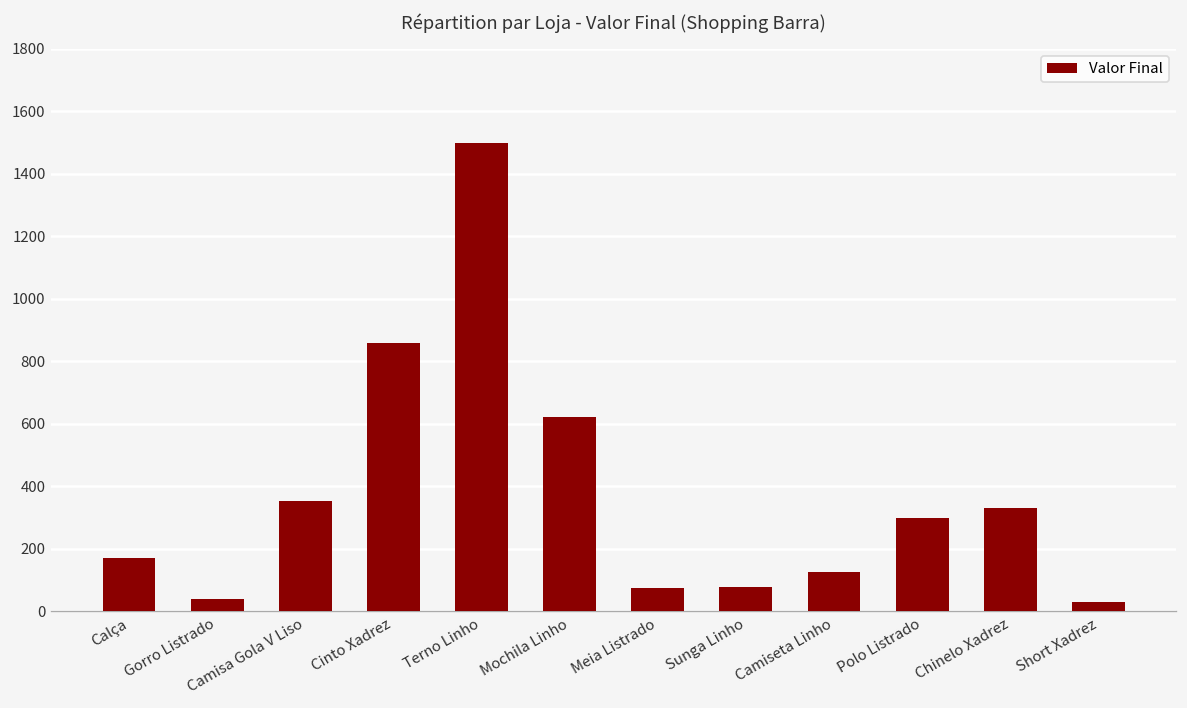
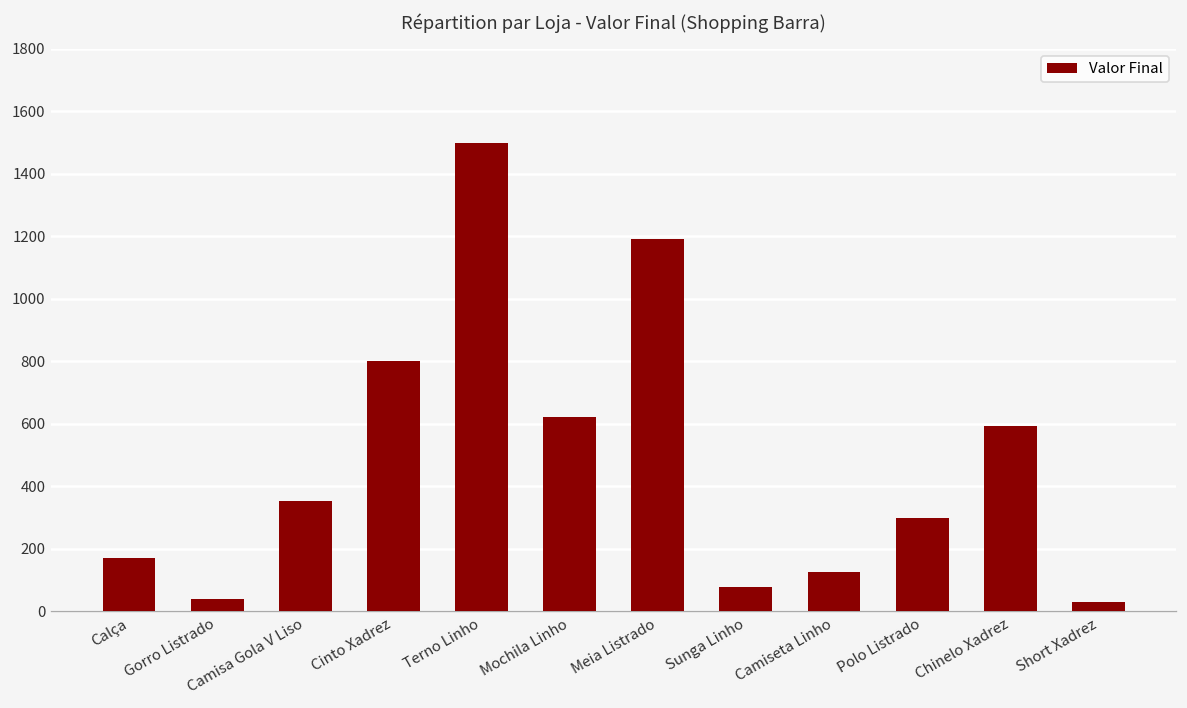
Cinto Xadrez: 860 -> 800
Meia Listrado: 70 -> 1190
Chinelo Xadrez: 330 -> 590
